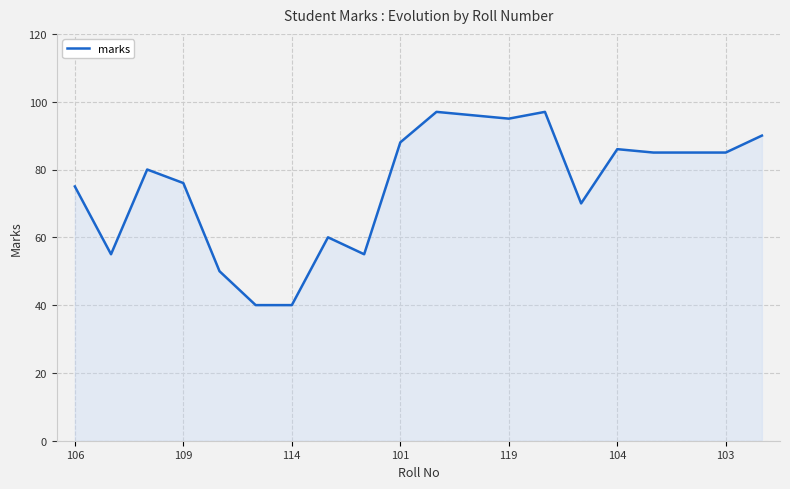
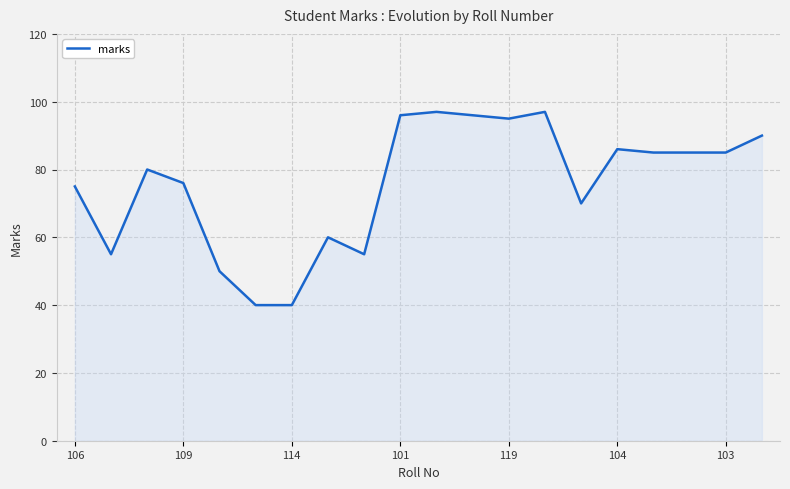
101: 88 -> 96
